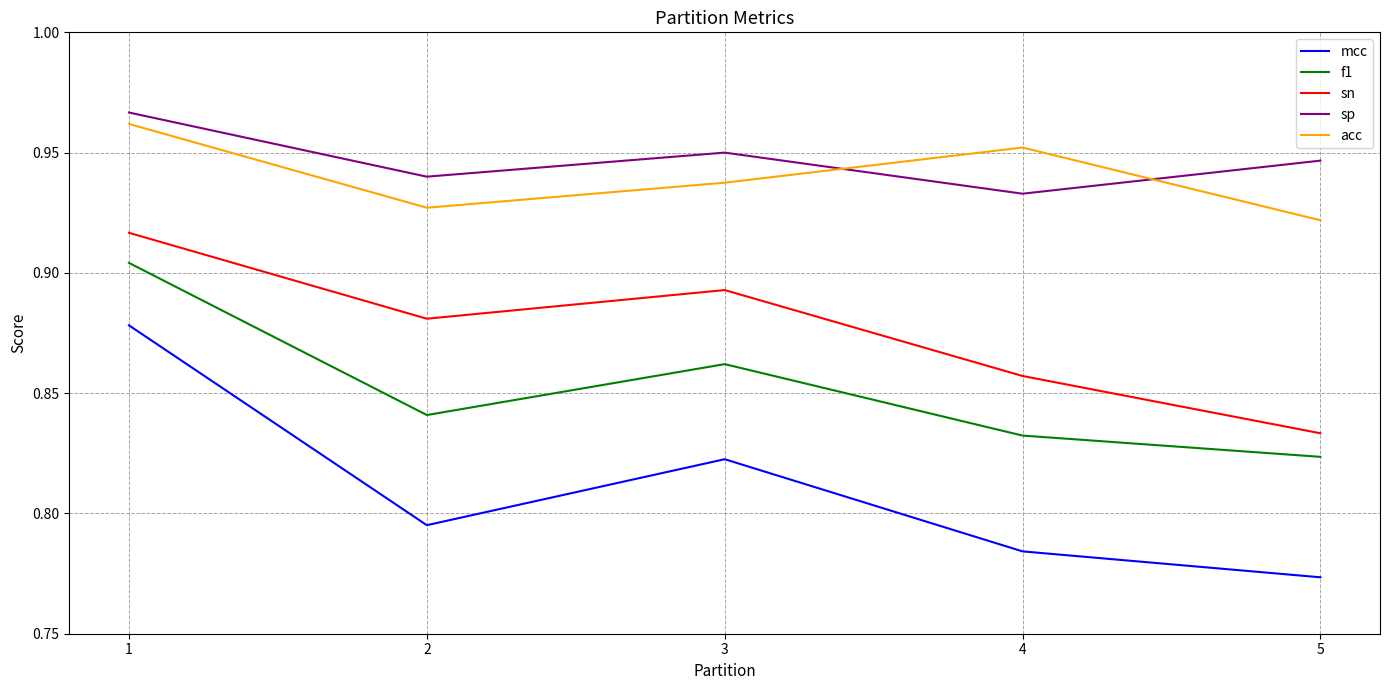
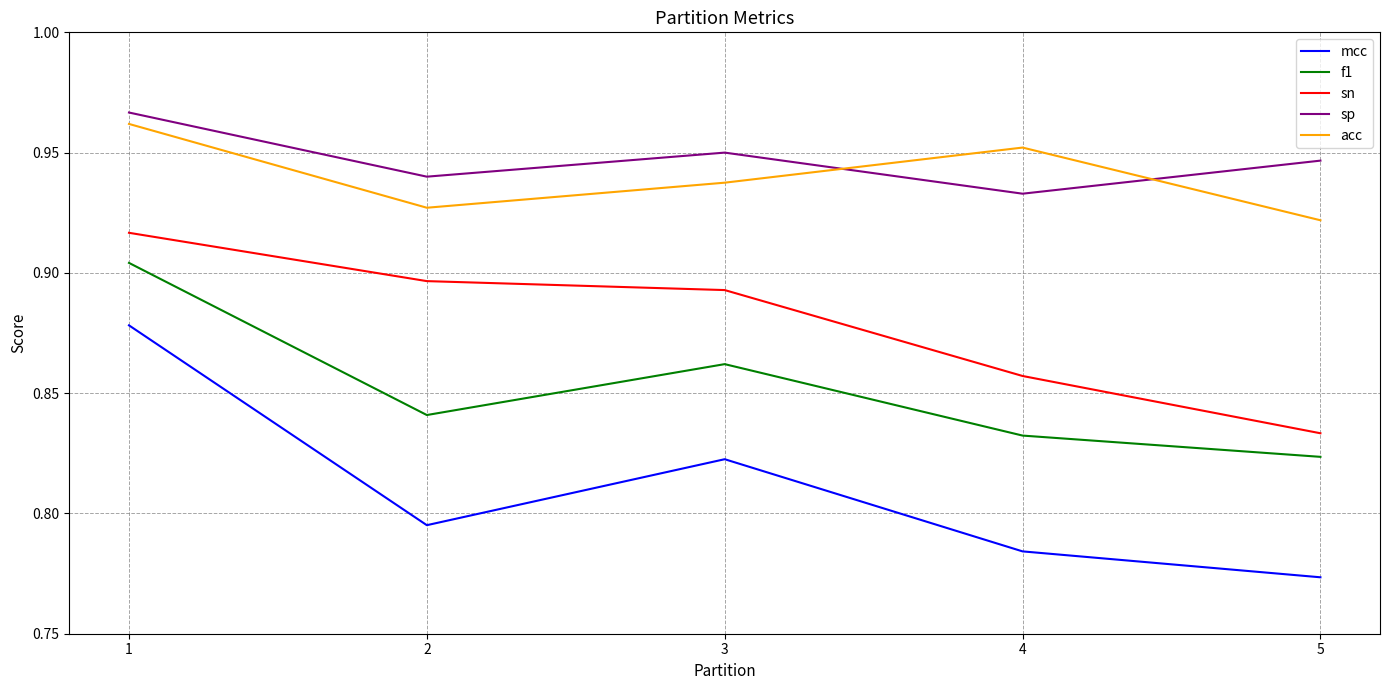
sn, 2: 0.881 -> 0.897
